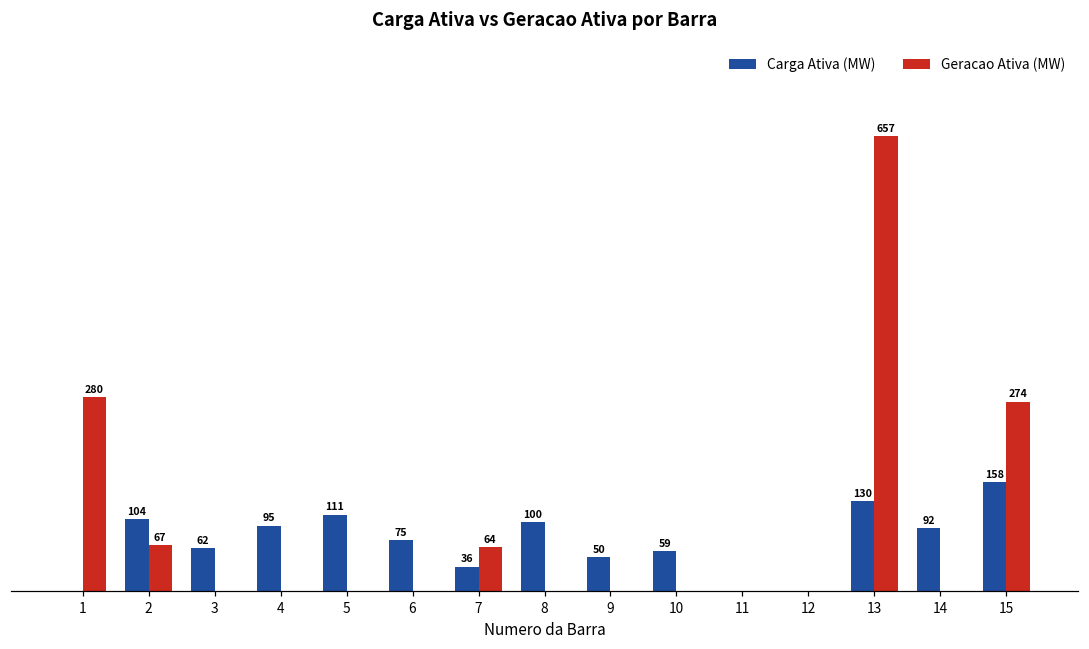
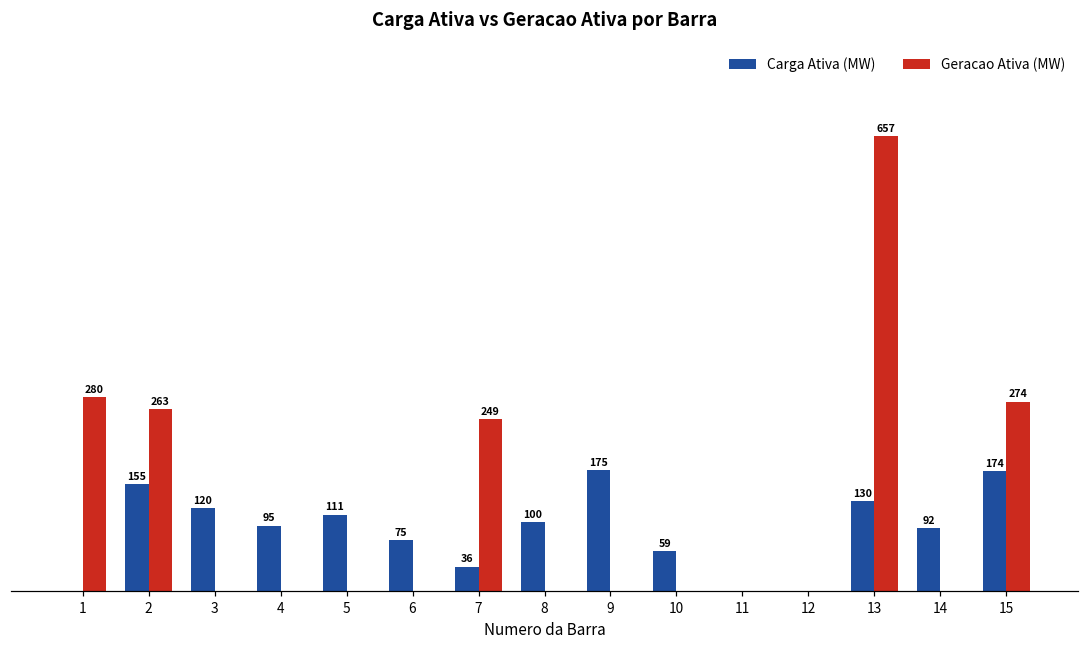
Carga Ativa (MW), 2: 104 -> 155
Geracao Ativa (MW), 2: 67 -> 263
Carga Ativa (MW), 3: 62 -> 120
Geracao Ativa (MW), 7: 64 -> 249
Carga Ativa (MW), 9: 50 -> 175
Carga Ativa (MW), 15: 158 -> 174
